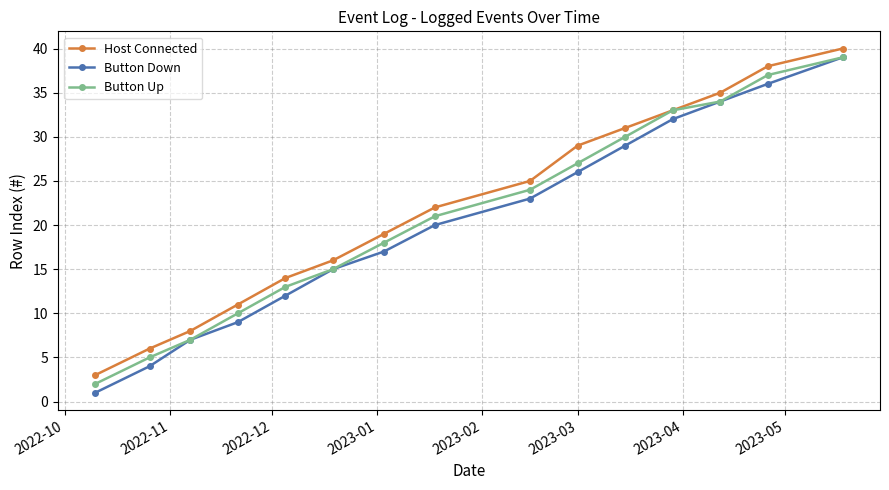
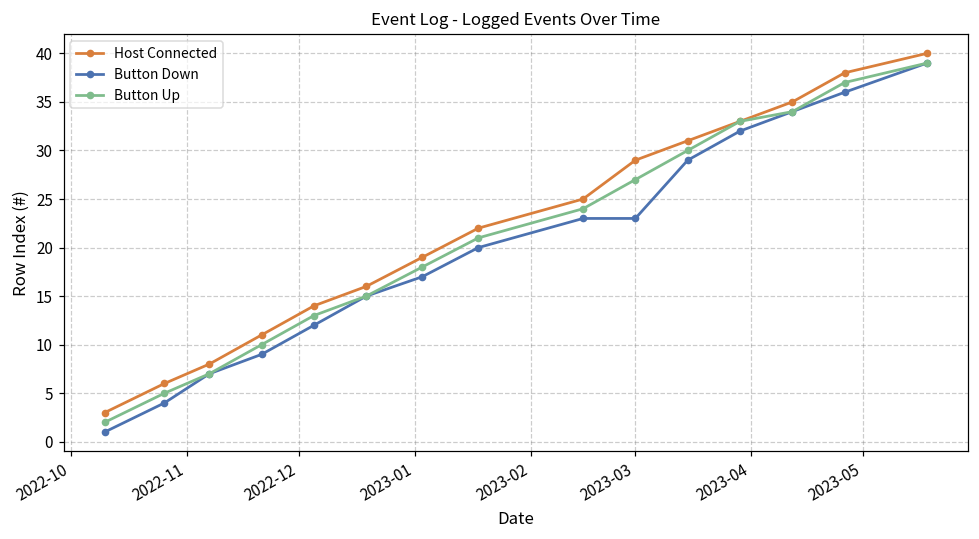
Button Down, 2023-03: 26 -> 23
